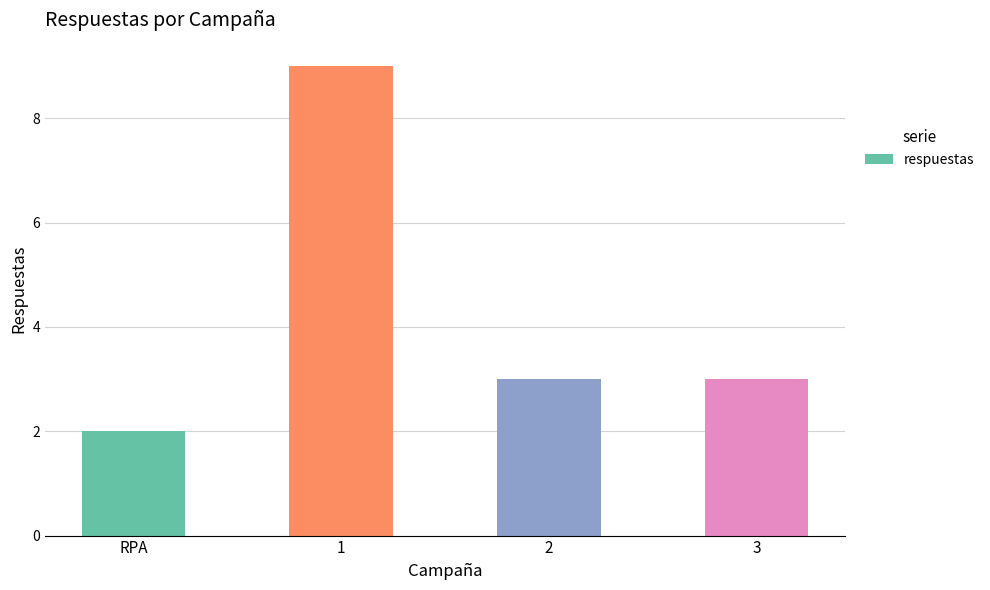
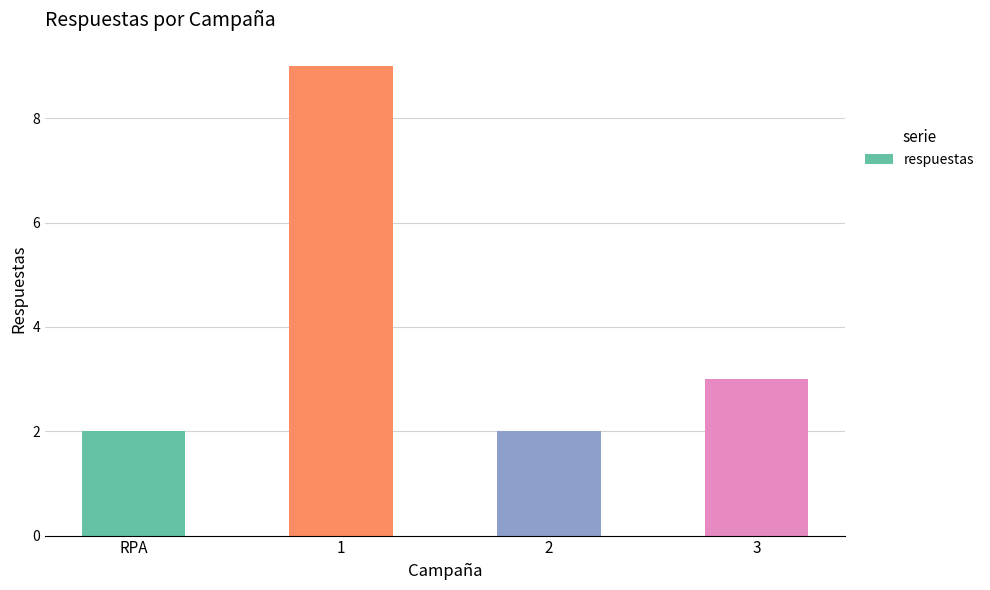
2: 3 -> 2
